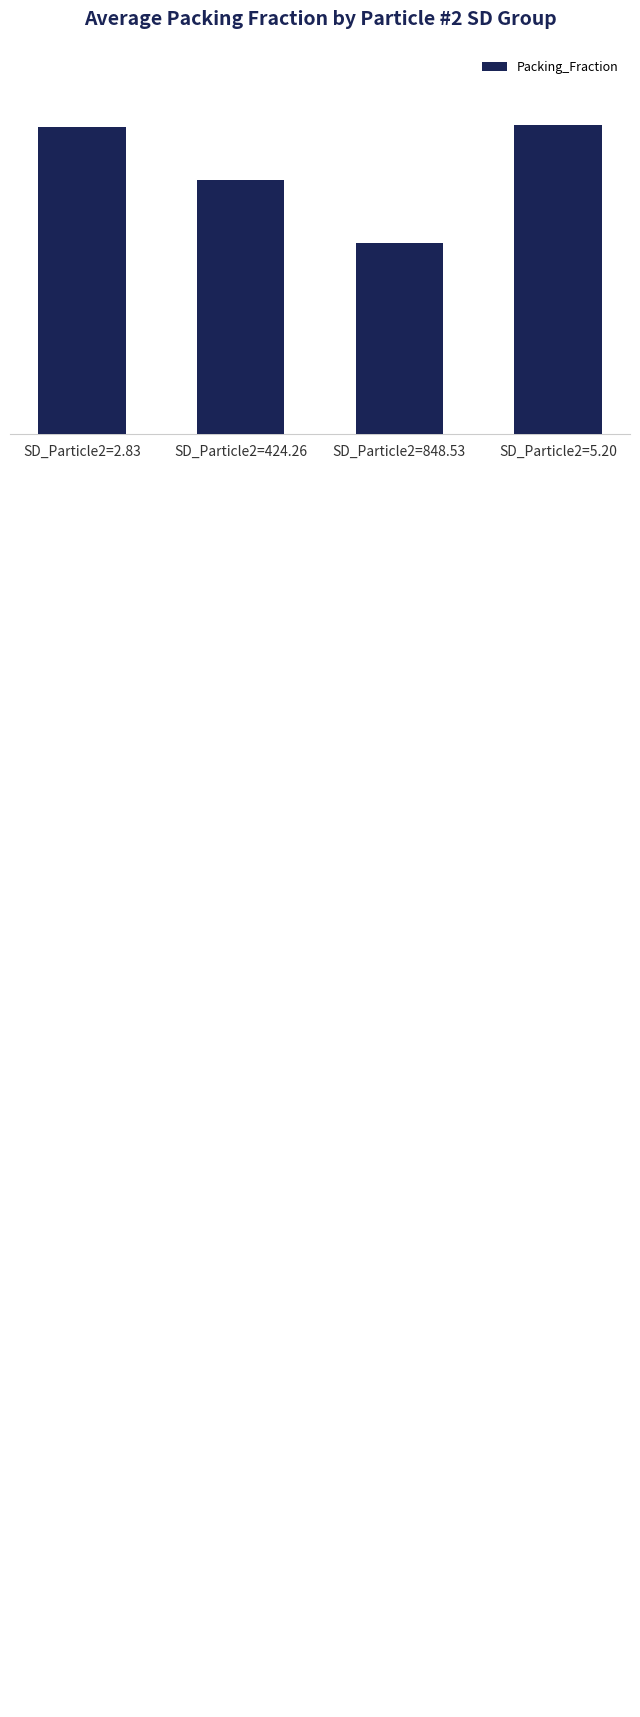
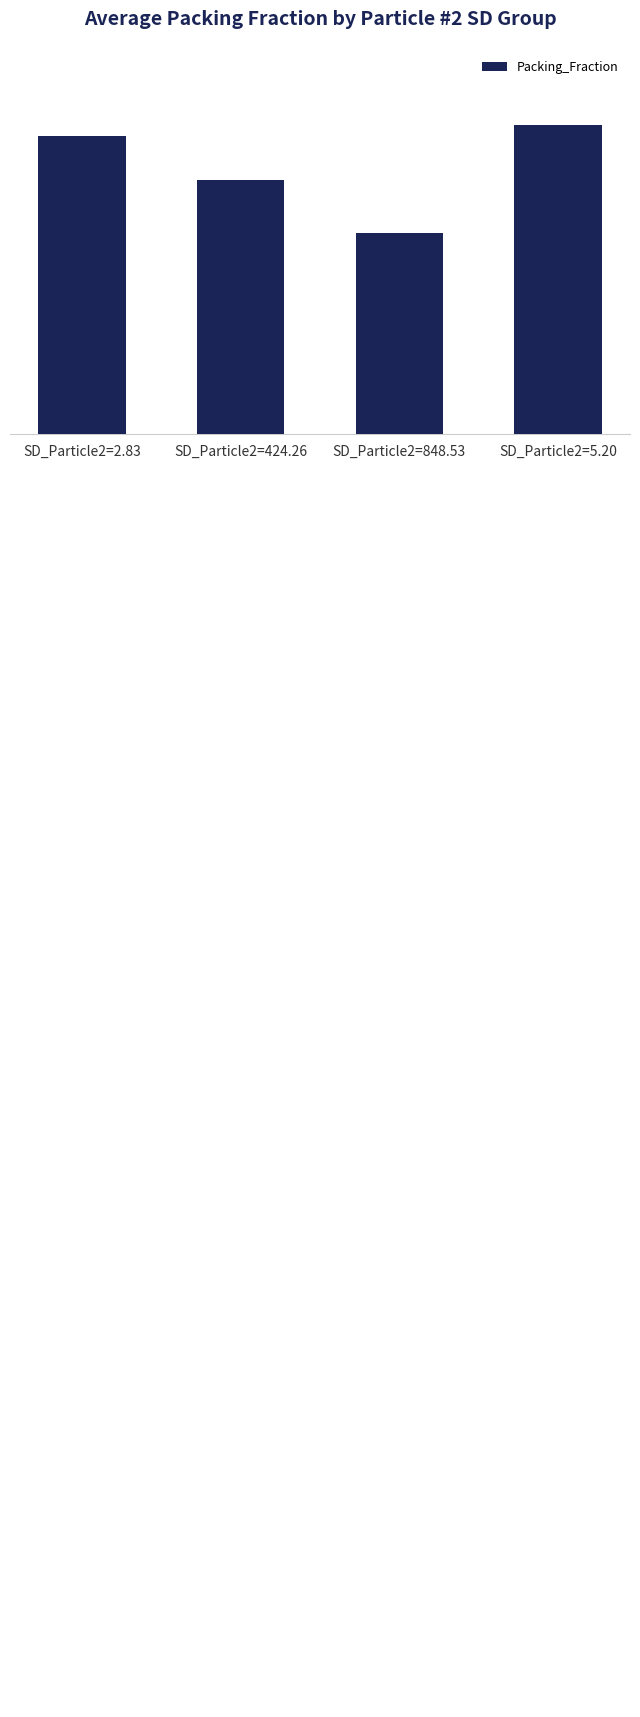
SD_Particle2=2.83: 0.7435 -> 0.7393
SD_Particle2=848.53: 0.6897 -> 0.6943
